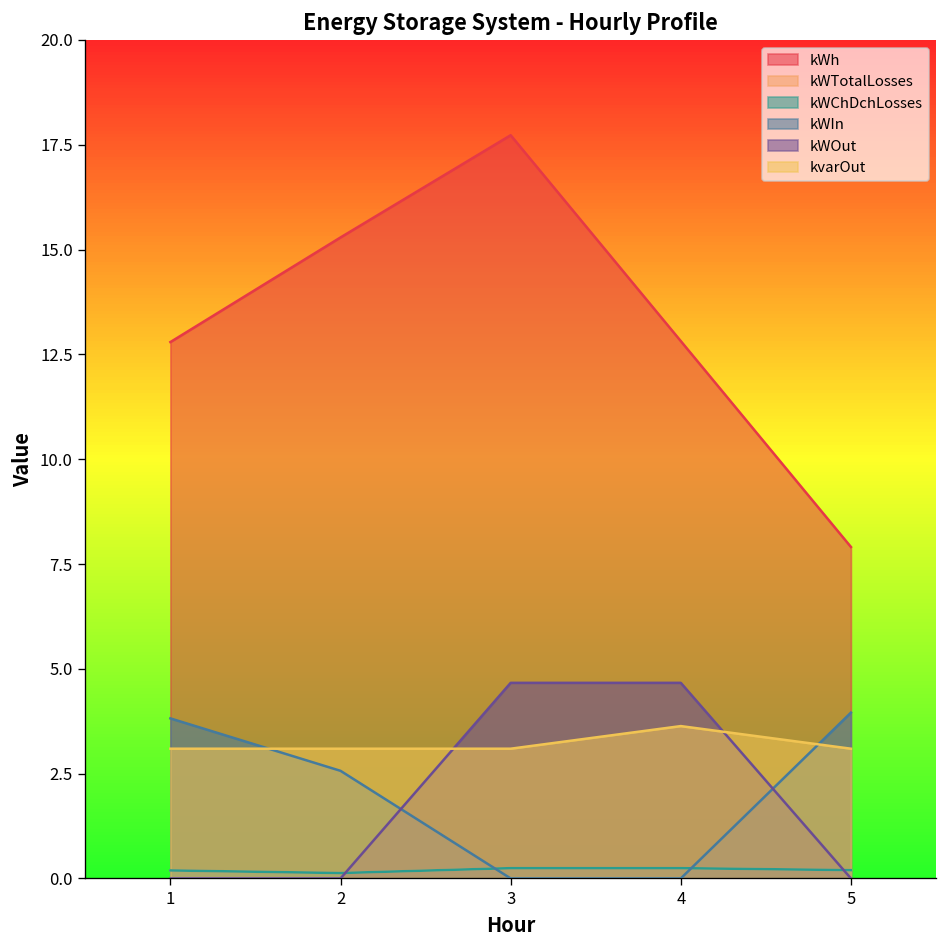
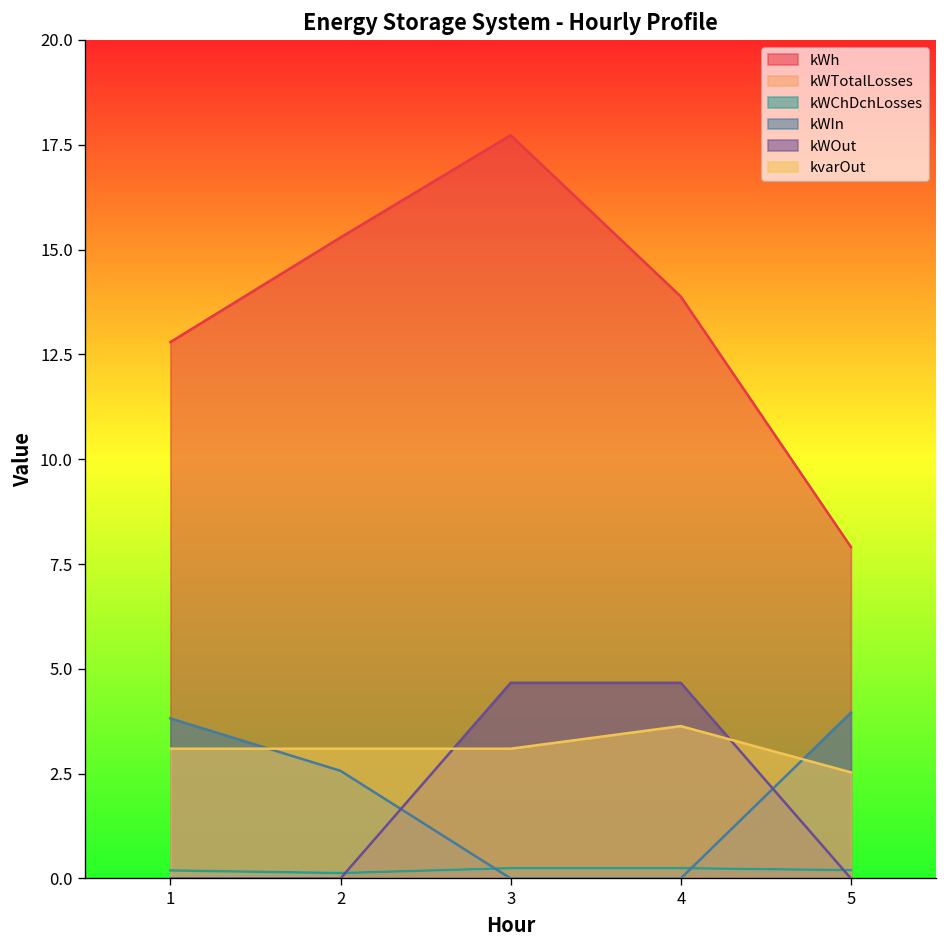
kWh, 4: 12.8 -> 13.9
kvarOut, 5: 3.1 -> 2.5
